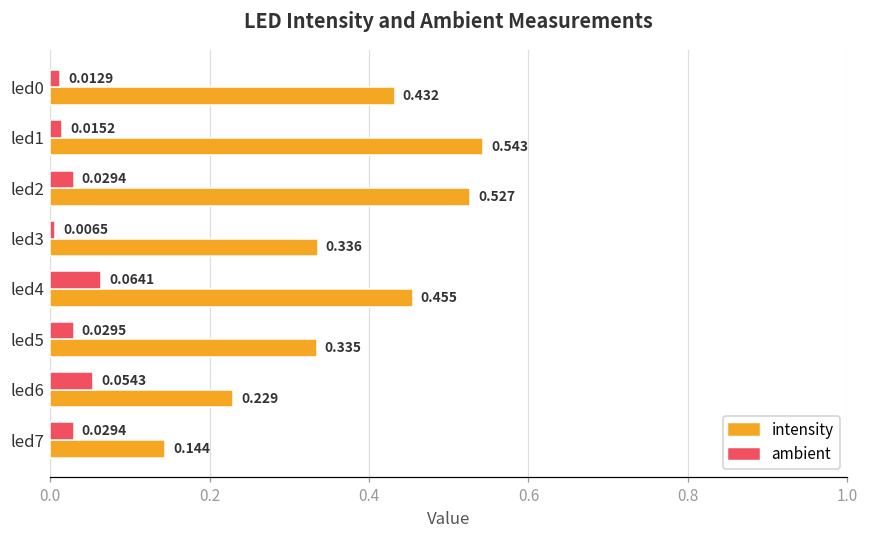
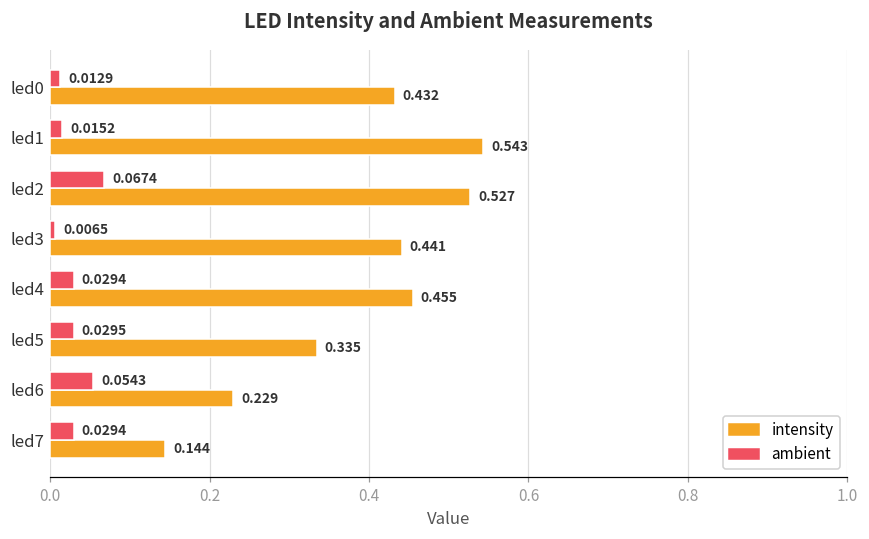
ambient, led2: 0.0294 -> 0.0674
intensity, led3: 0.336 -> 0.441
ambient, led4: 0.0641 -> 0.0294
